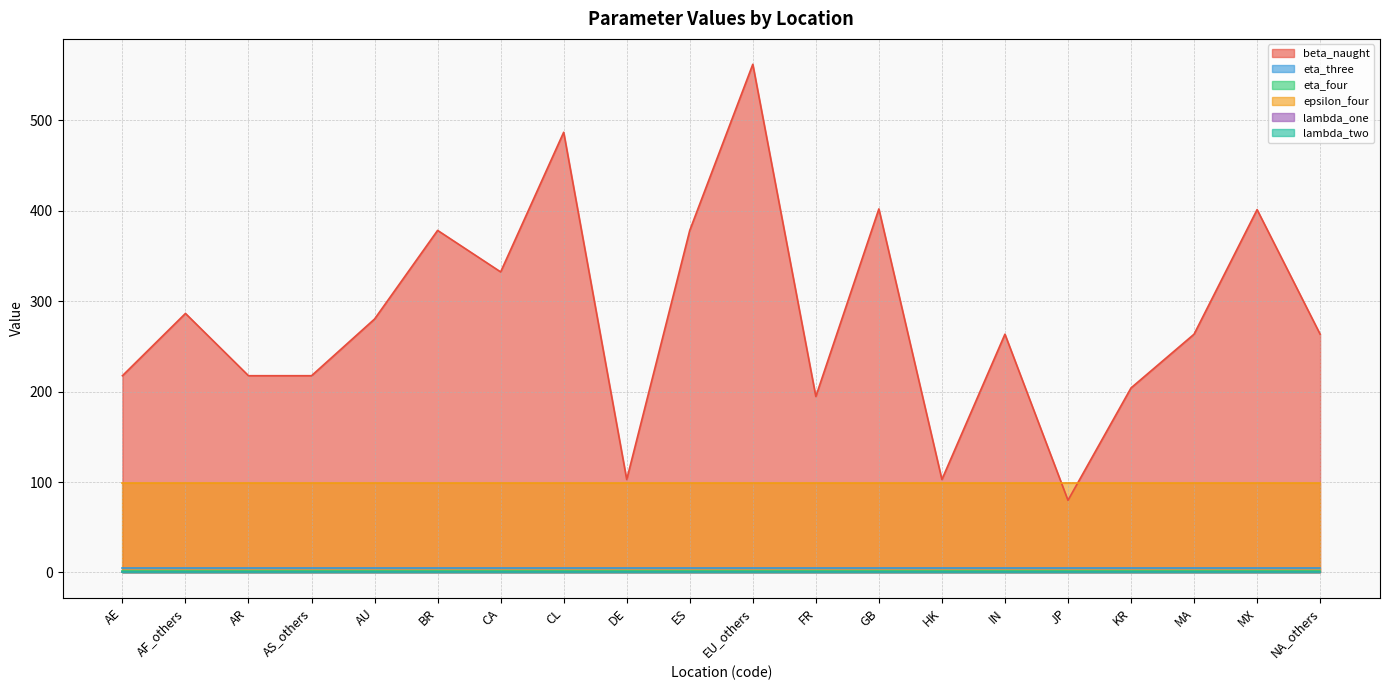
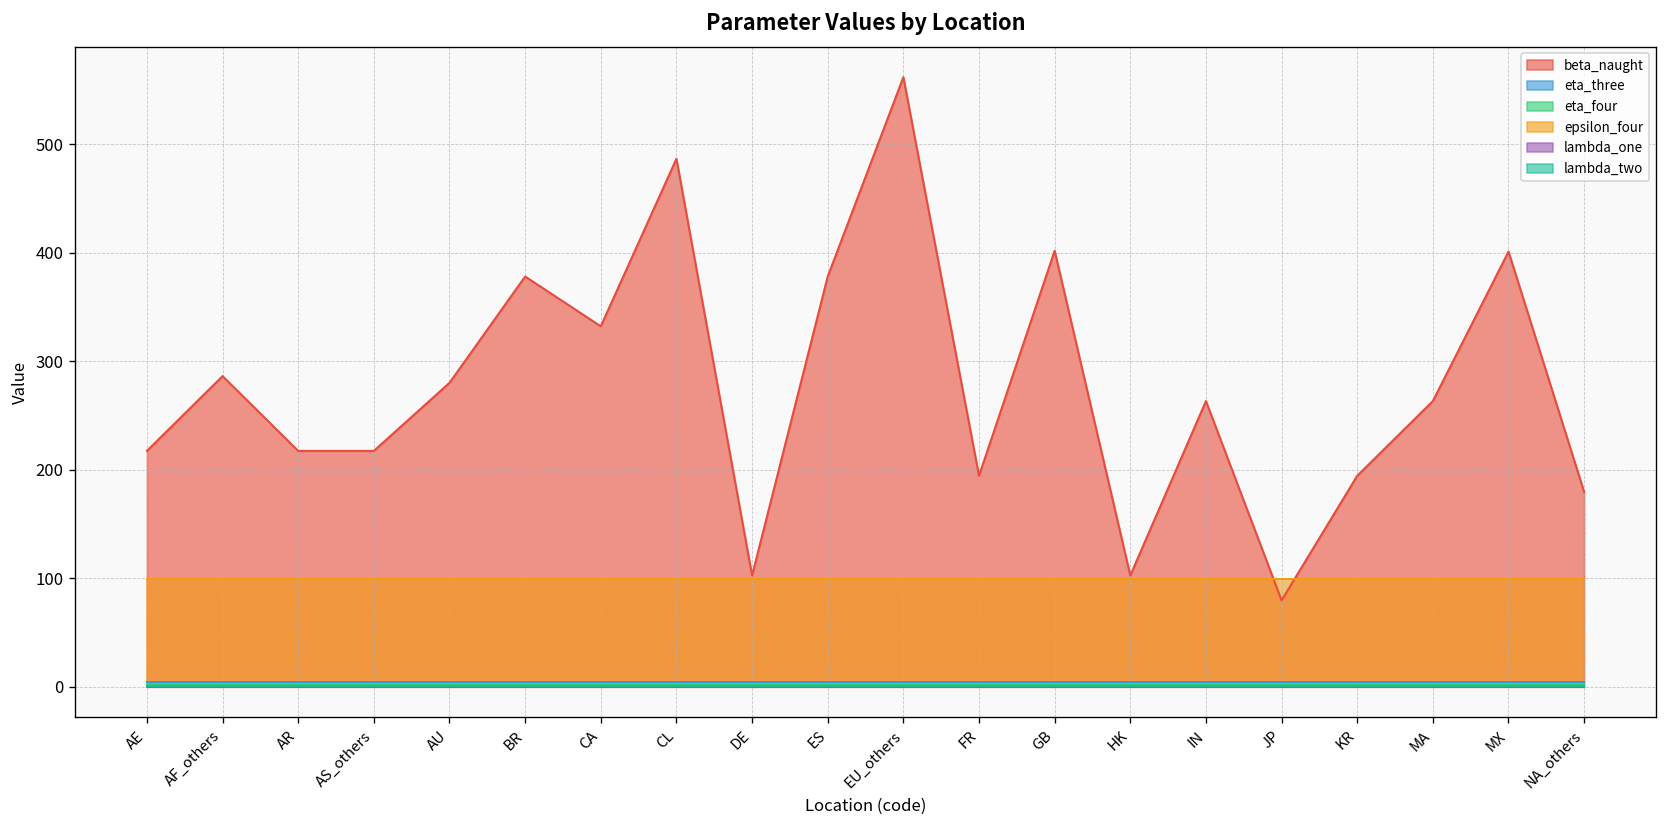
beta_naught, KR: 200 -> 190
beta_naught, NA_others: 260 -> 180
